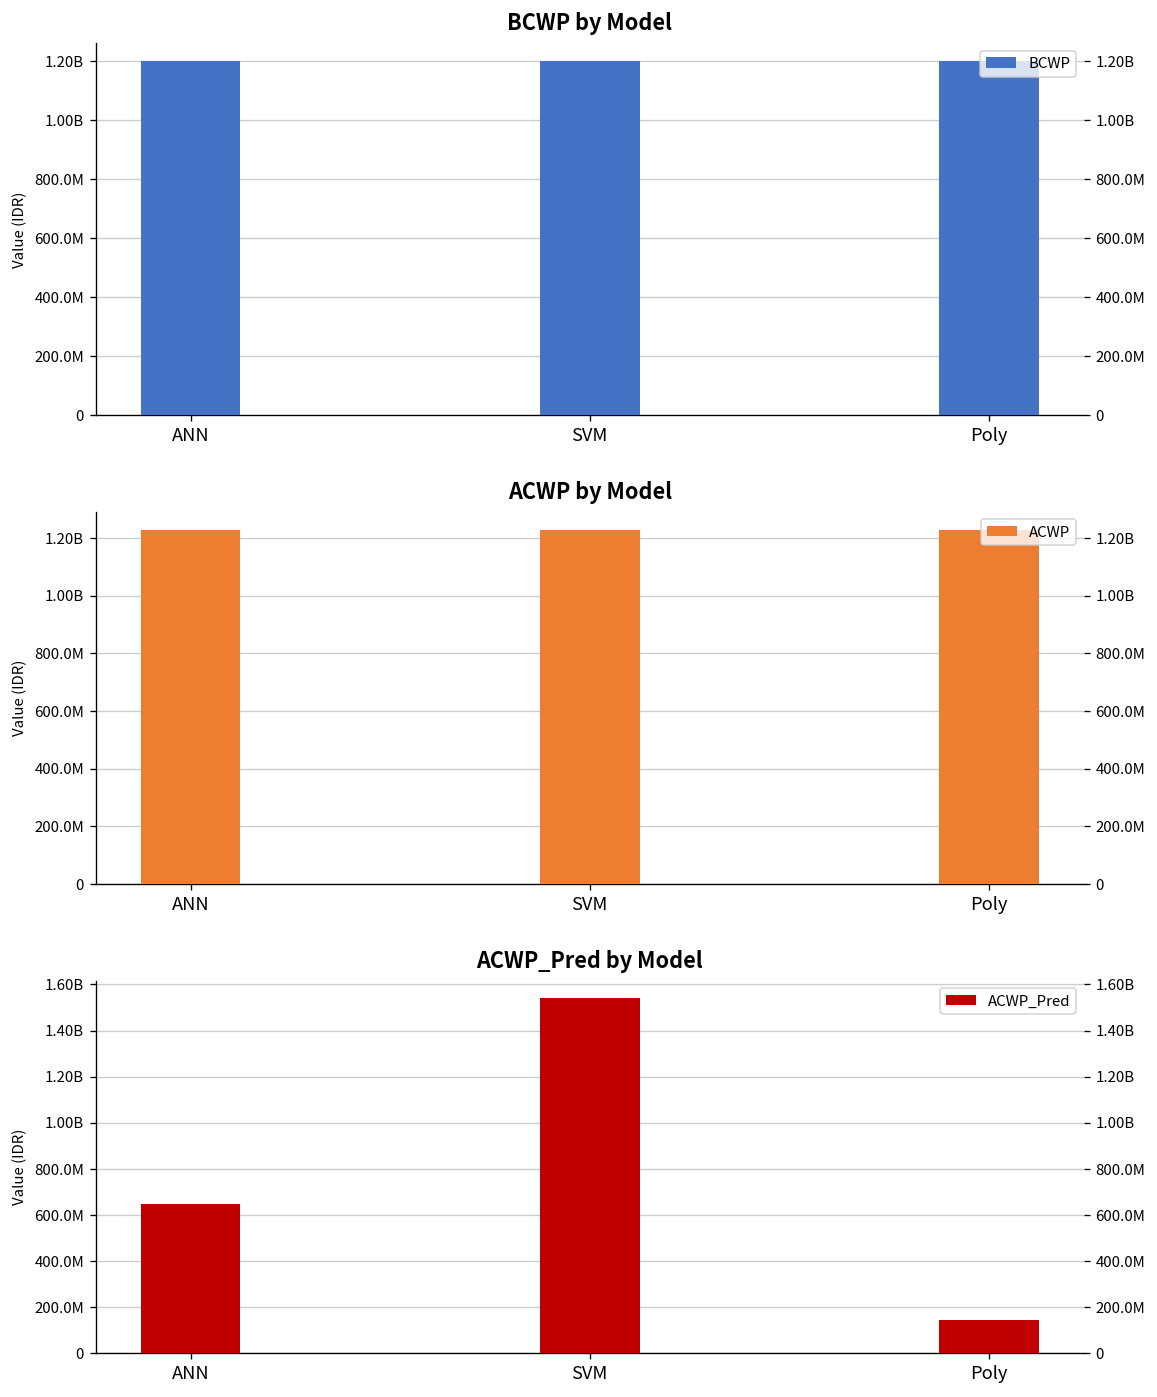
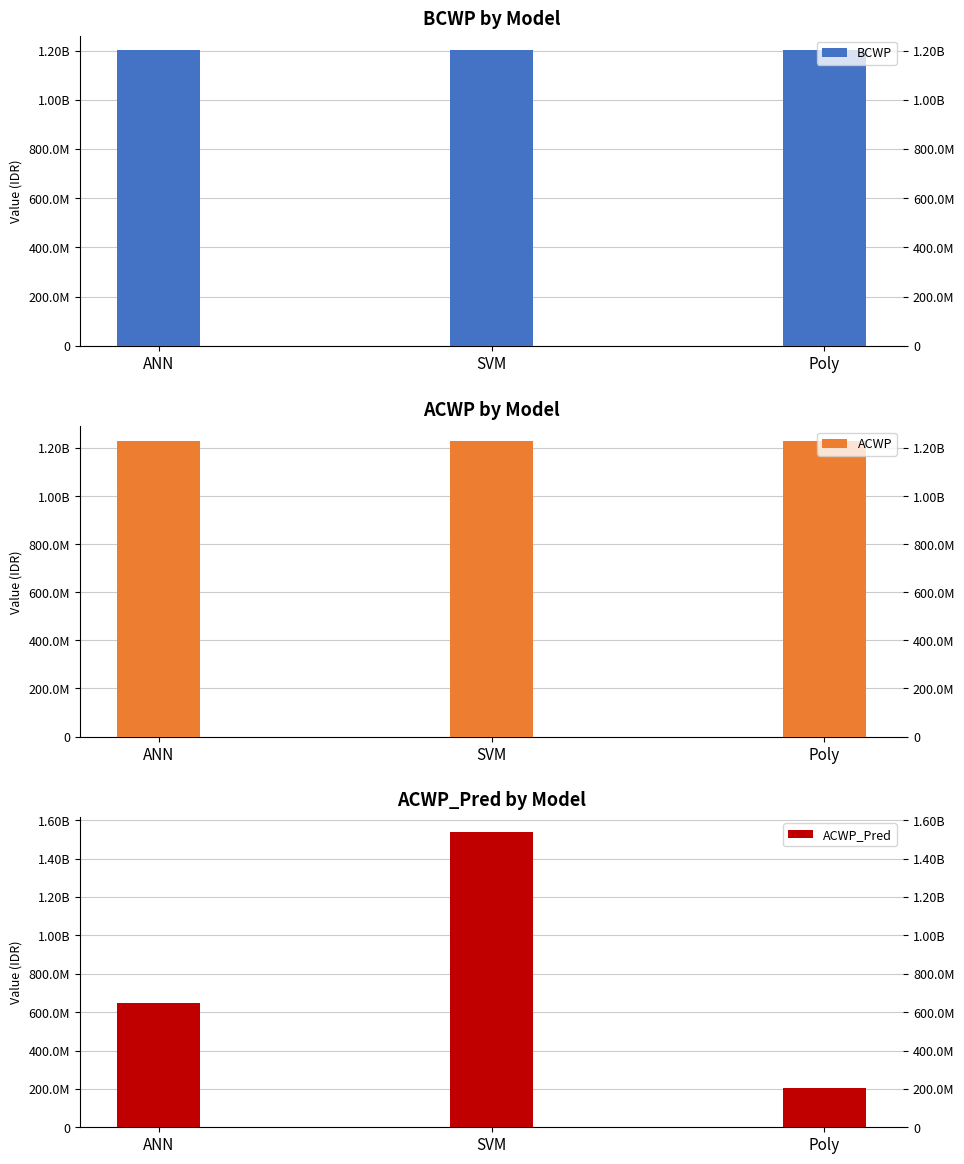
ACWP_Pred by Model, Poly: 140000000 -> 210000000
